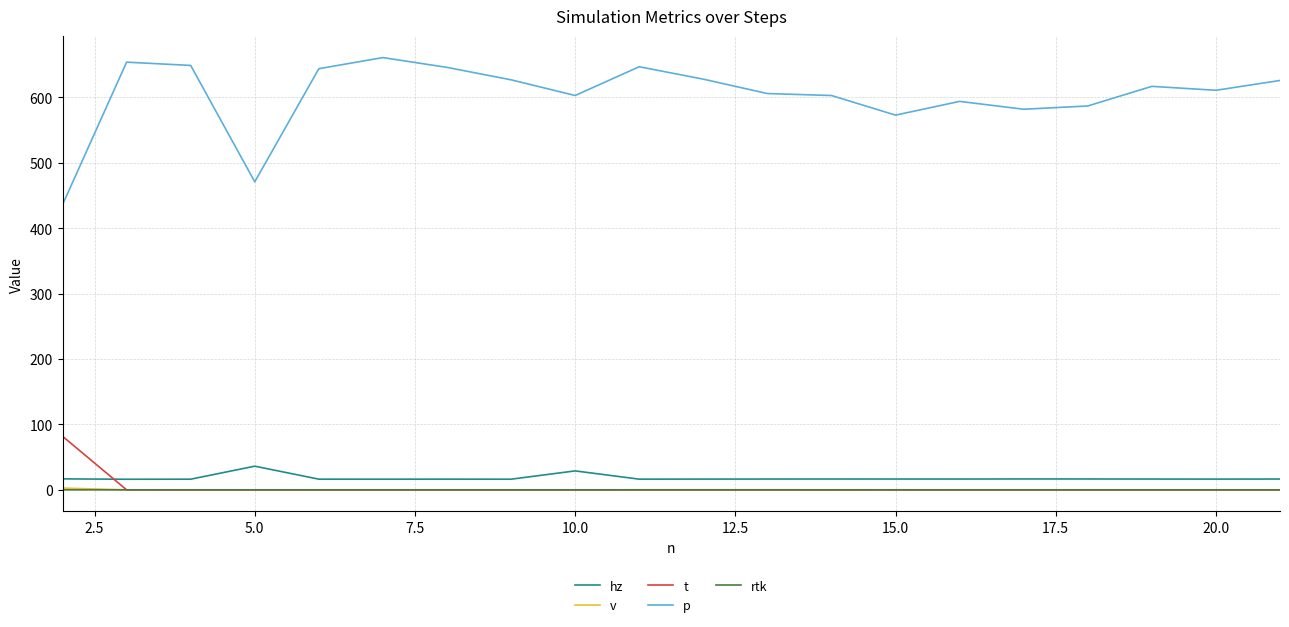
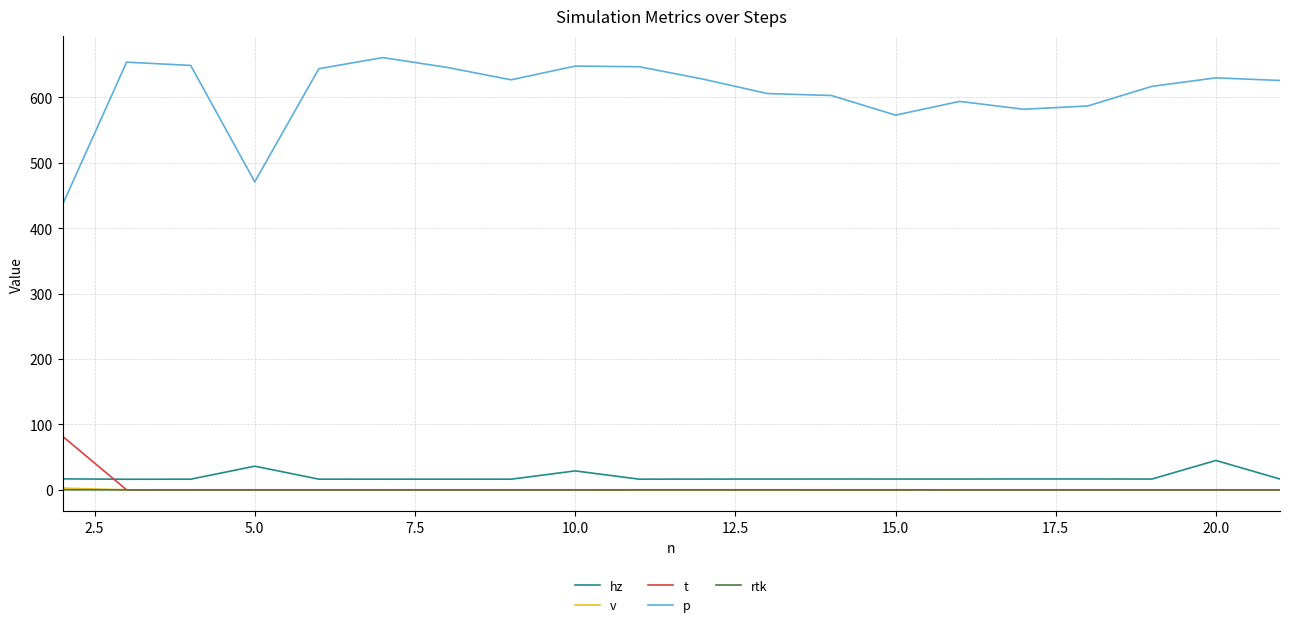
p, 10.0: 600 -> 650
hz, 20.0: 20 -> 40
p, 20.0: 610 -> 630
